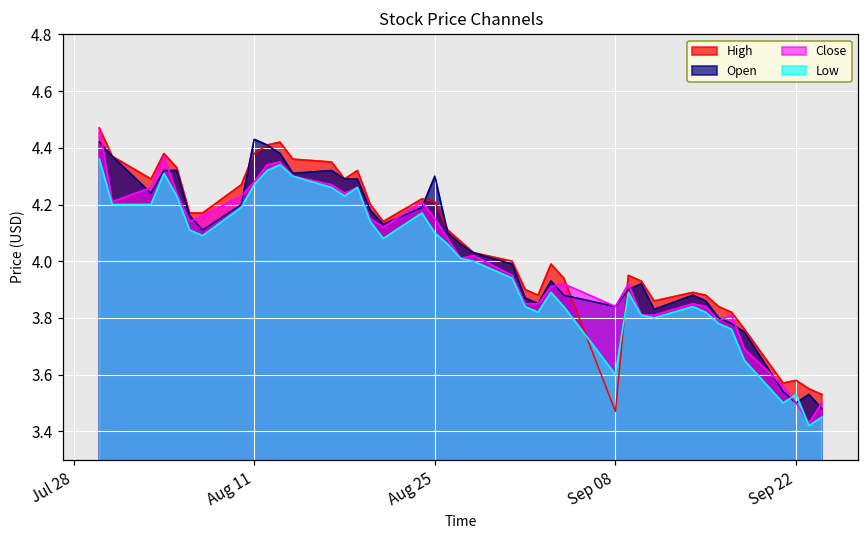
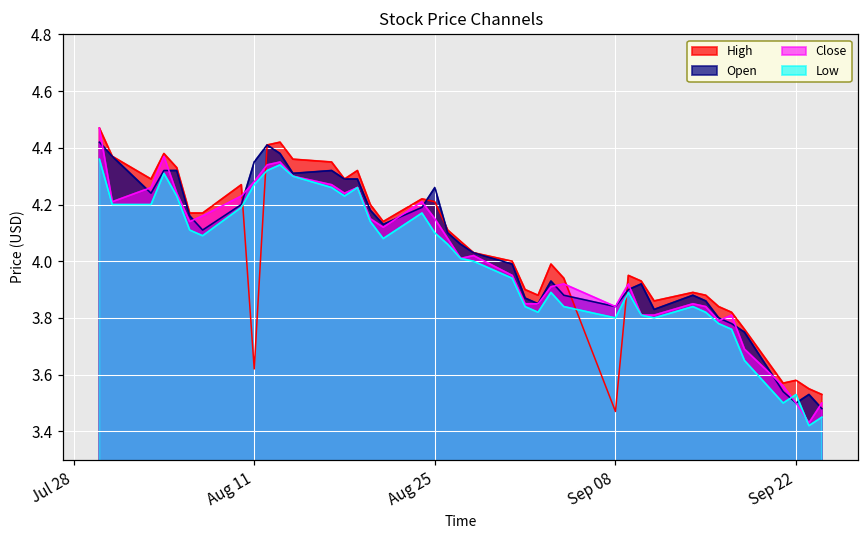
High, Aug 11: 4.38 -> 3.62
Open, Aug 11: 4.43 -> 4.35
Open, Aug 25: 4.30 -> 4.26
Low, Sep 08: 3.6 -> 3.8
